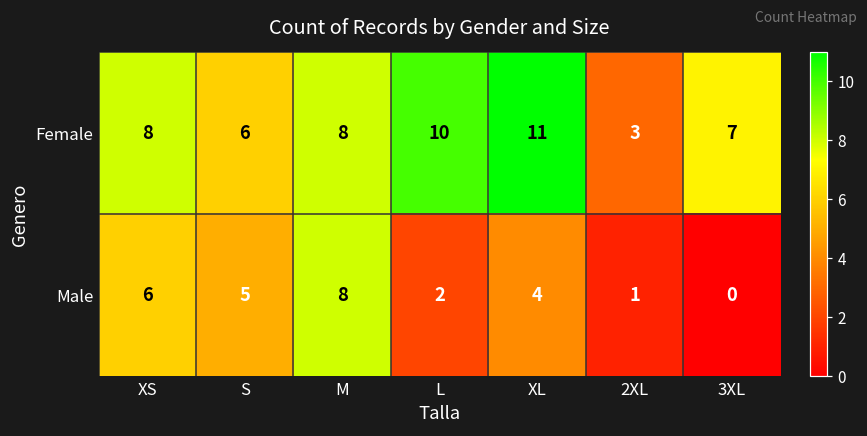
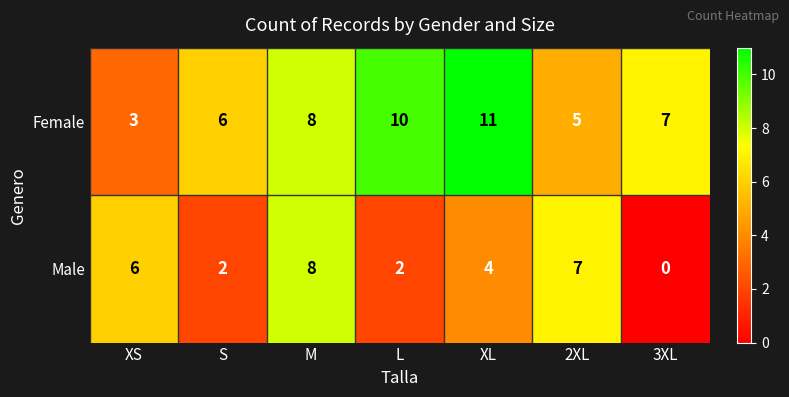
Female, XS: 8 -> 3
Female, 2XL: 3 -> 5
Male, S: 5 -> 2
Male, 2XL: 1 -> 7
